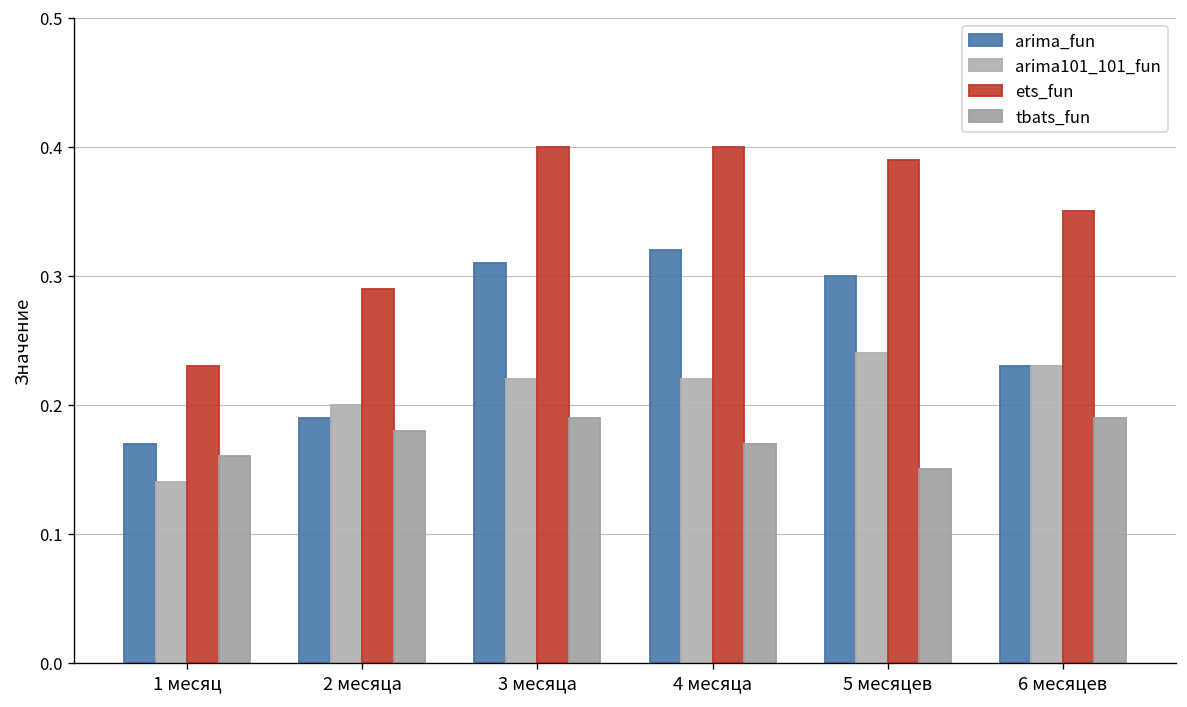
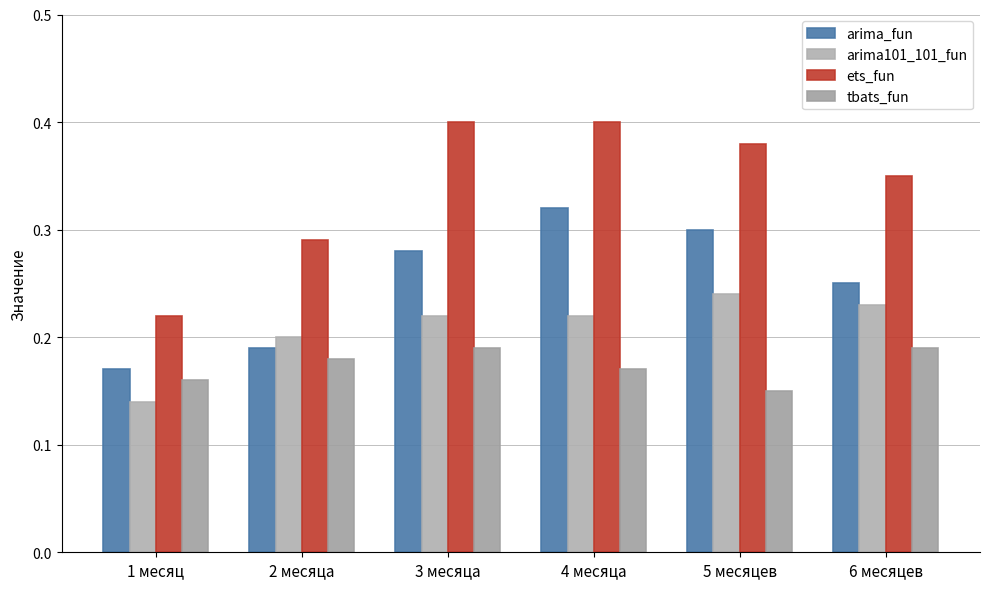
ets_fun, 1 месяц: 0.23 -> 0.22
arima_fun, 3 месяца: 0.31 -> 0.28
ets_fun, 5 месяцев: 0.39 -> 0.38
arima_fun, 6 месяцев: 0.23 -> 0.25
